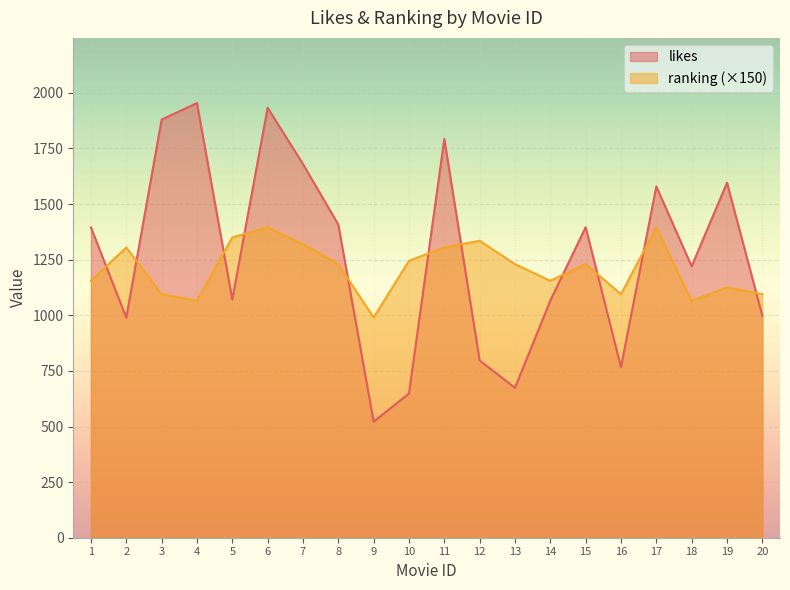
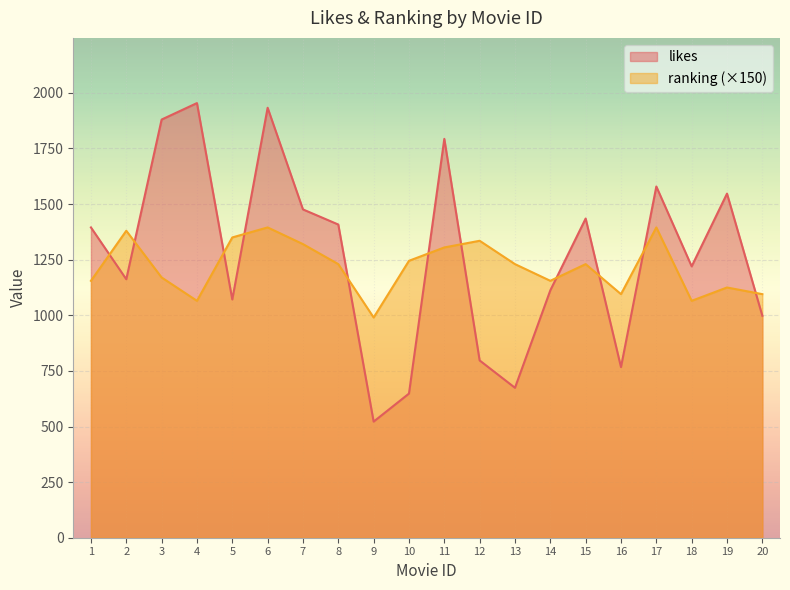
likes, 2: 990 -> 1160
ranking (×150), 2: 1310 -> 1380
ranking (×150), 3: 1100 -> 1170
likes, 7: 1680 -> 1480
likes, 14: 1070 -> 1110
likes, 15: 1400 -> 1440
likes, 19: 1600 -> 1550
